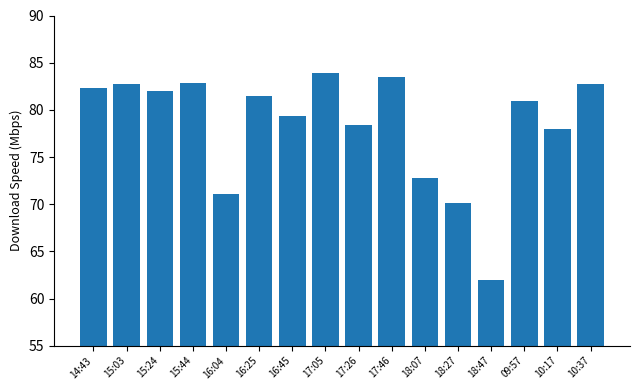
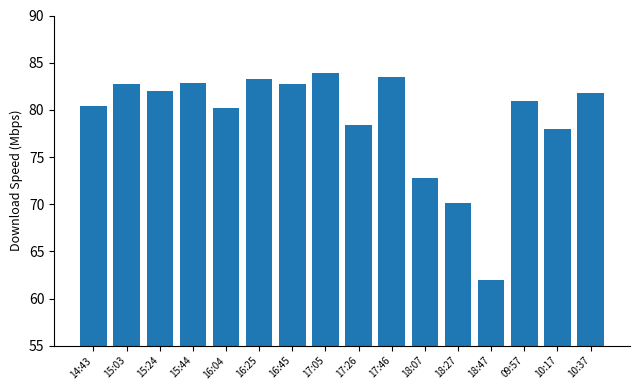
14:43: 82 -> 80
16:04: 71 -> 80
16:25: 82 -> 83
16:45: 79 -> 83
10:37: 83 -> 82
